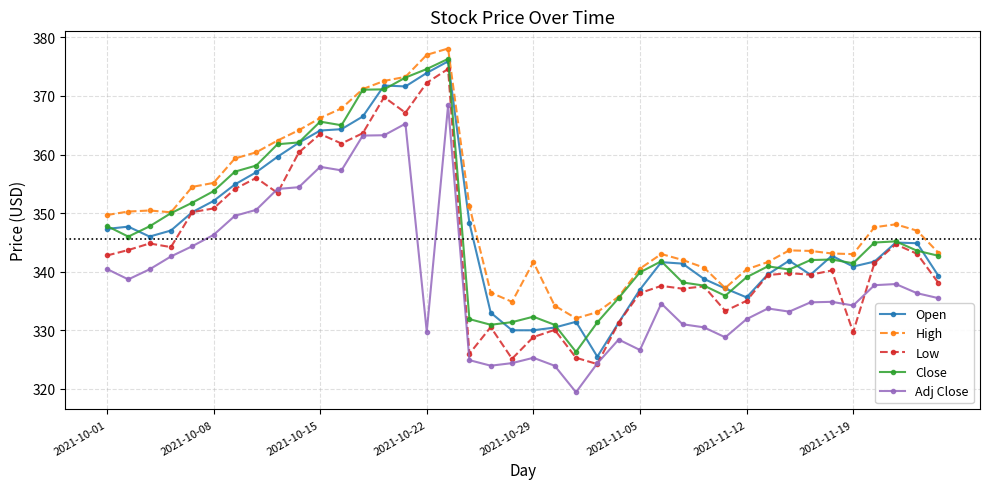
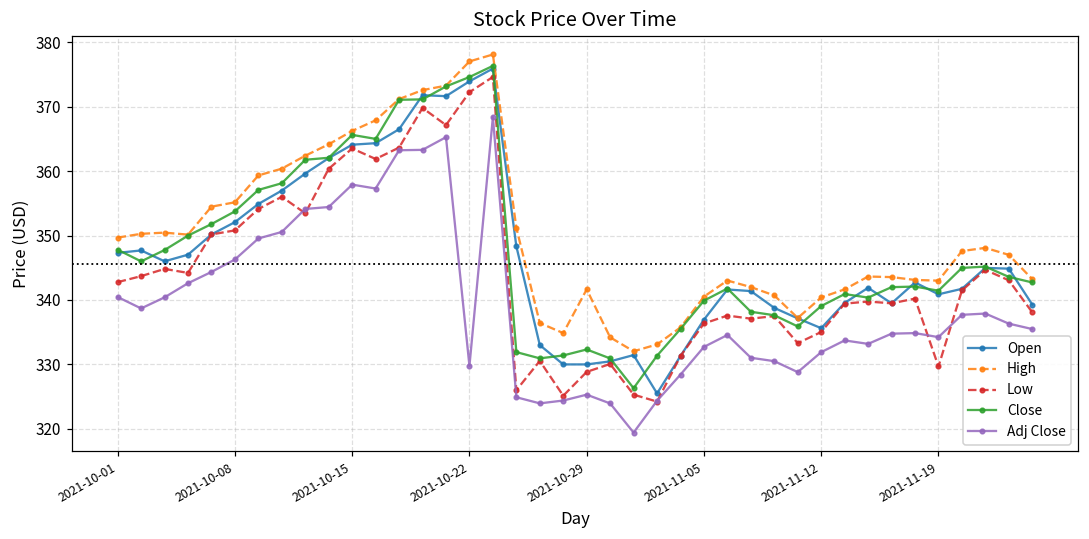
Adj Close, 2021-11-05: 327 -> 333
